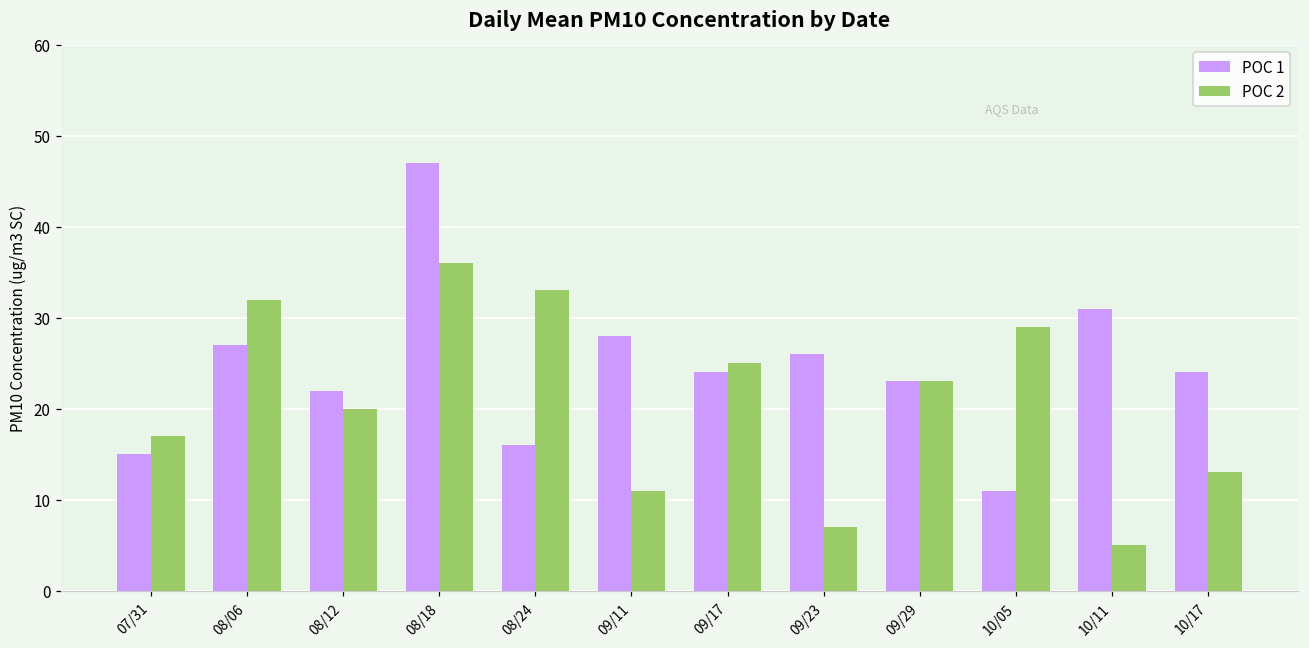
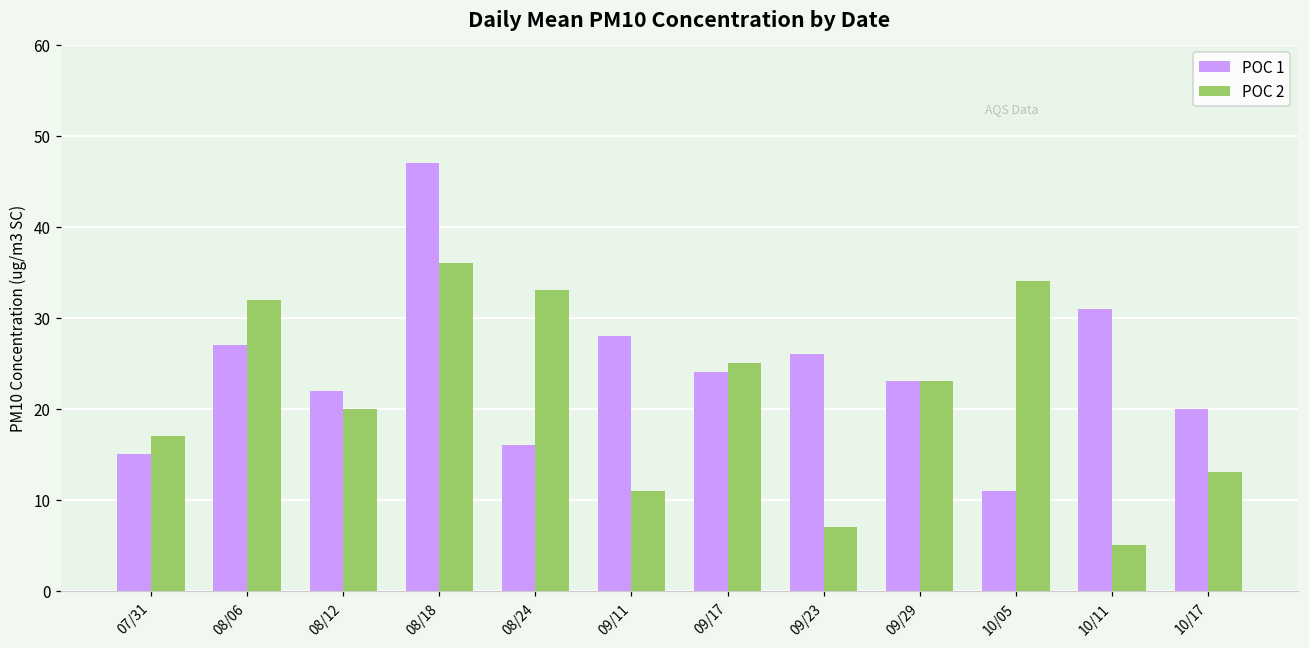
POC 2, 10/05: 29 -> 34
POC 1, 10/17: 24 -> 20
